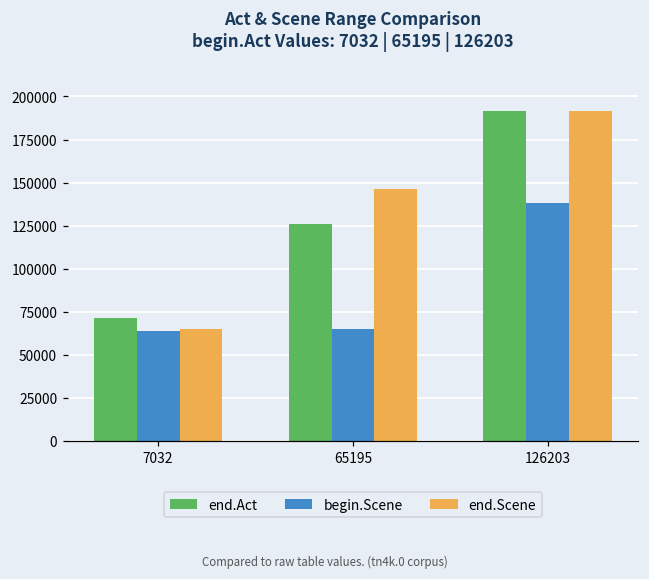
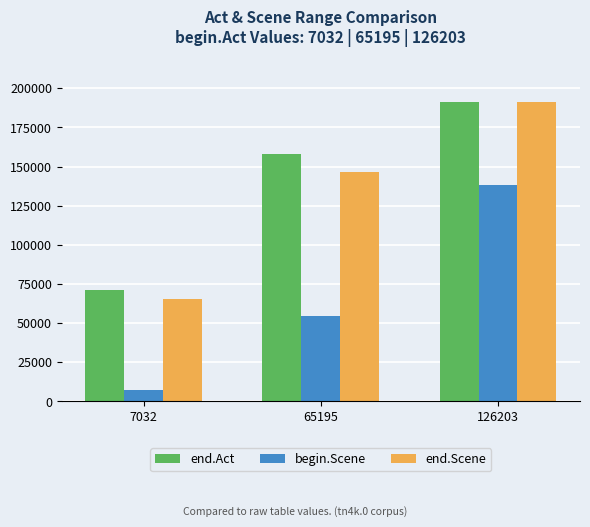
begin.Scene, 7032: 64000 -> 7000
end.Act, 65195: 126000 -> 158000
begin.Scene, 65195: 65000 -> 55000
